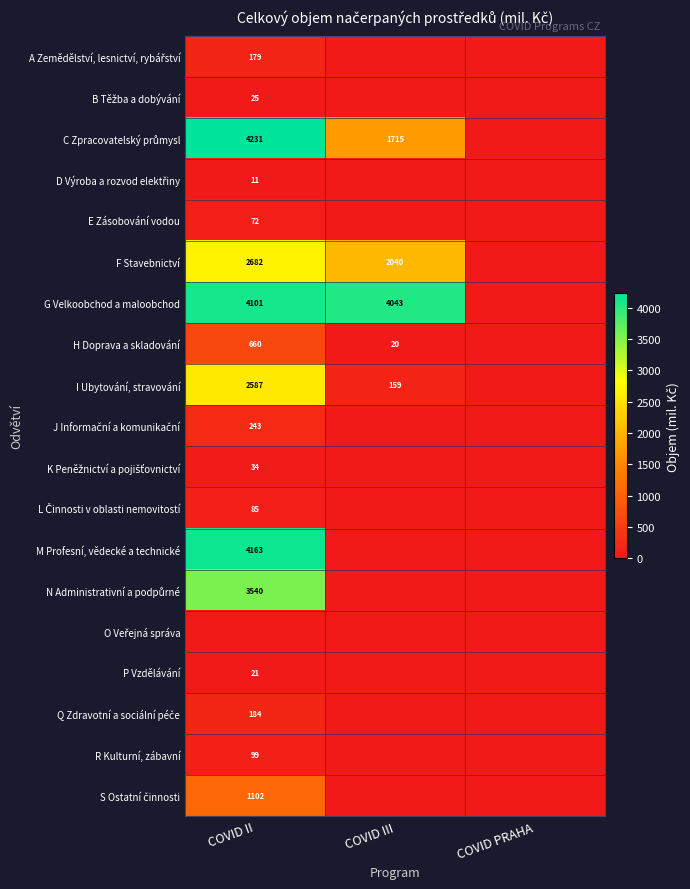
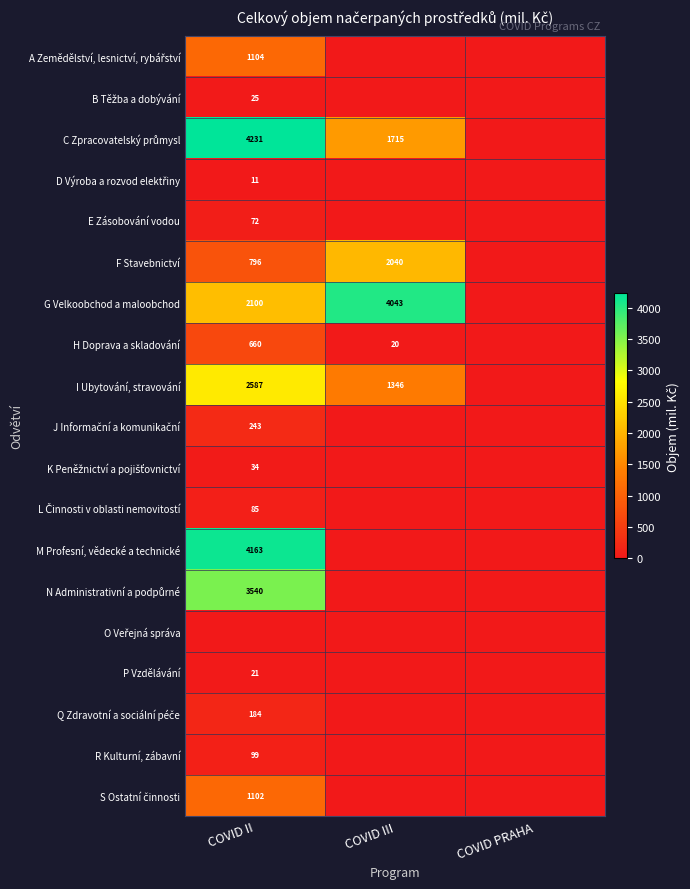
A Zemědělství, lesnictví, rybářství, COVID II: 179 -> 1104
F Stavebnictví, COVID II: 2682 -> 796
G Velkoobchod a maloobchod, COVID II: 4101 -> 2100
I Ubytování, stravování, COVID III: 159 -> 1346
